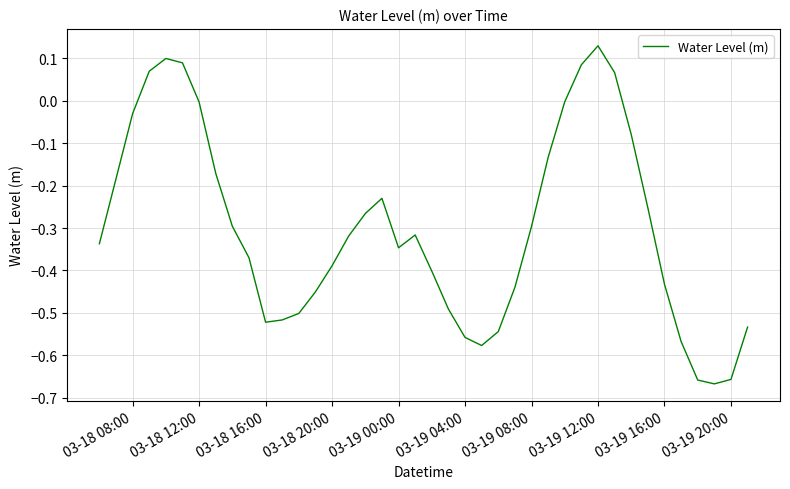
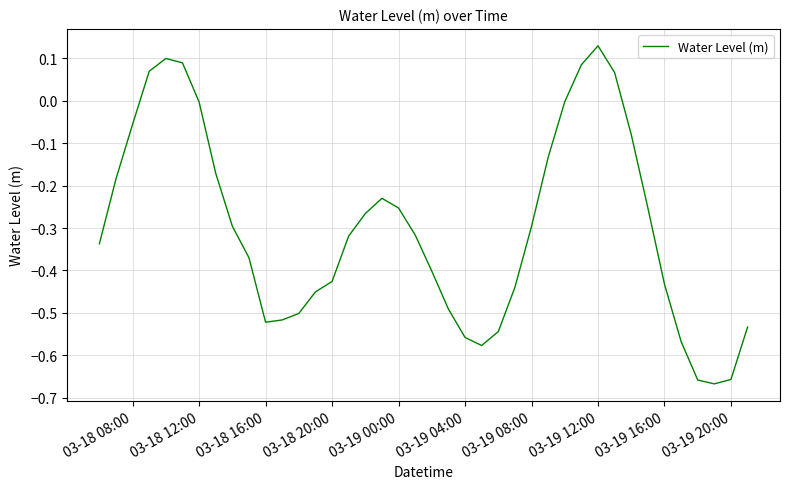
03-18 08:00: -0.03 -> -0.06
03-18 20:00: -0.39 -> -0.43
03-19 00:00: -0.35 -> -0.25
